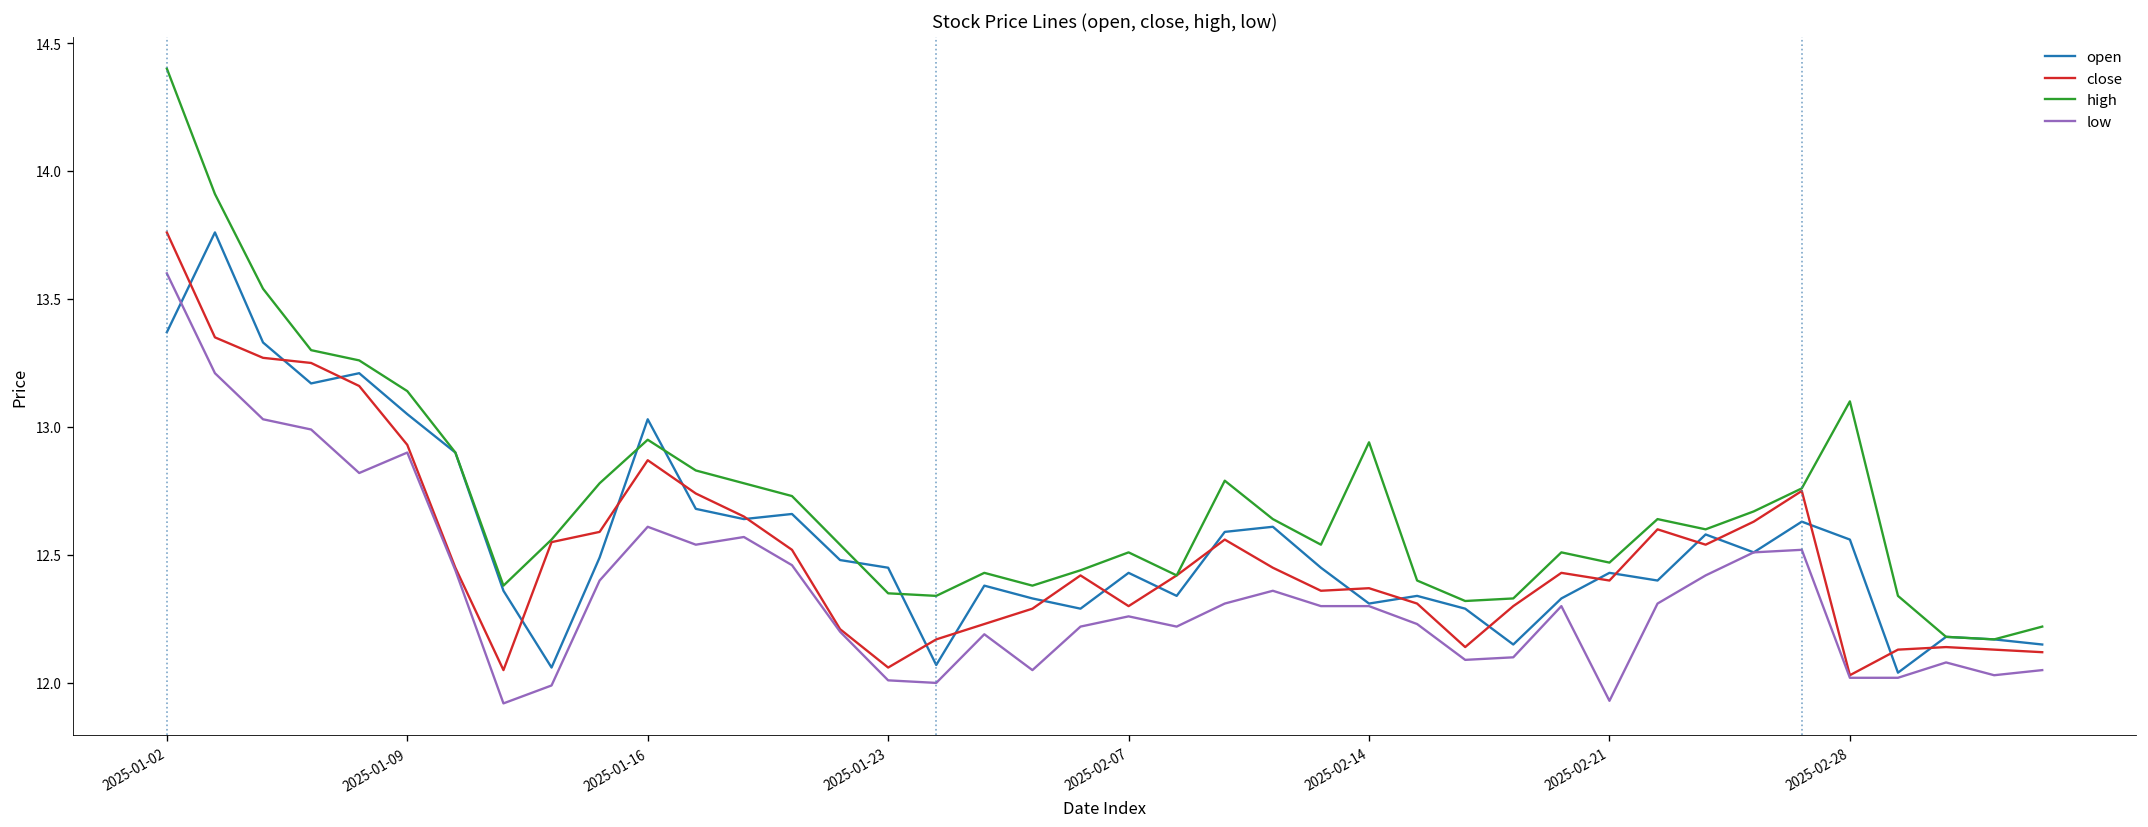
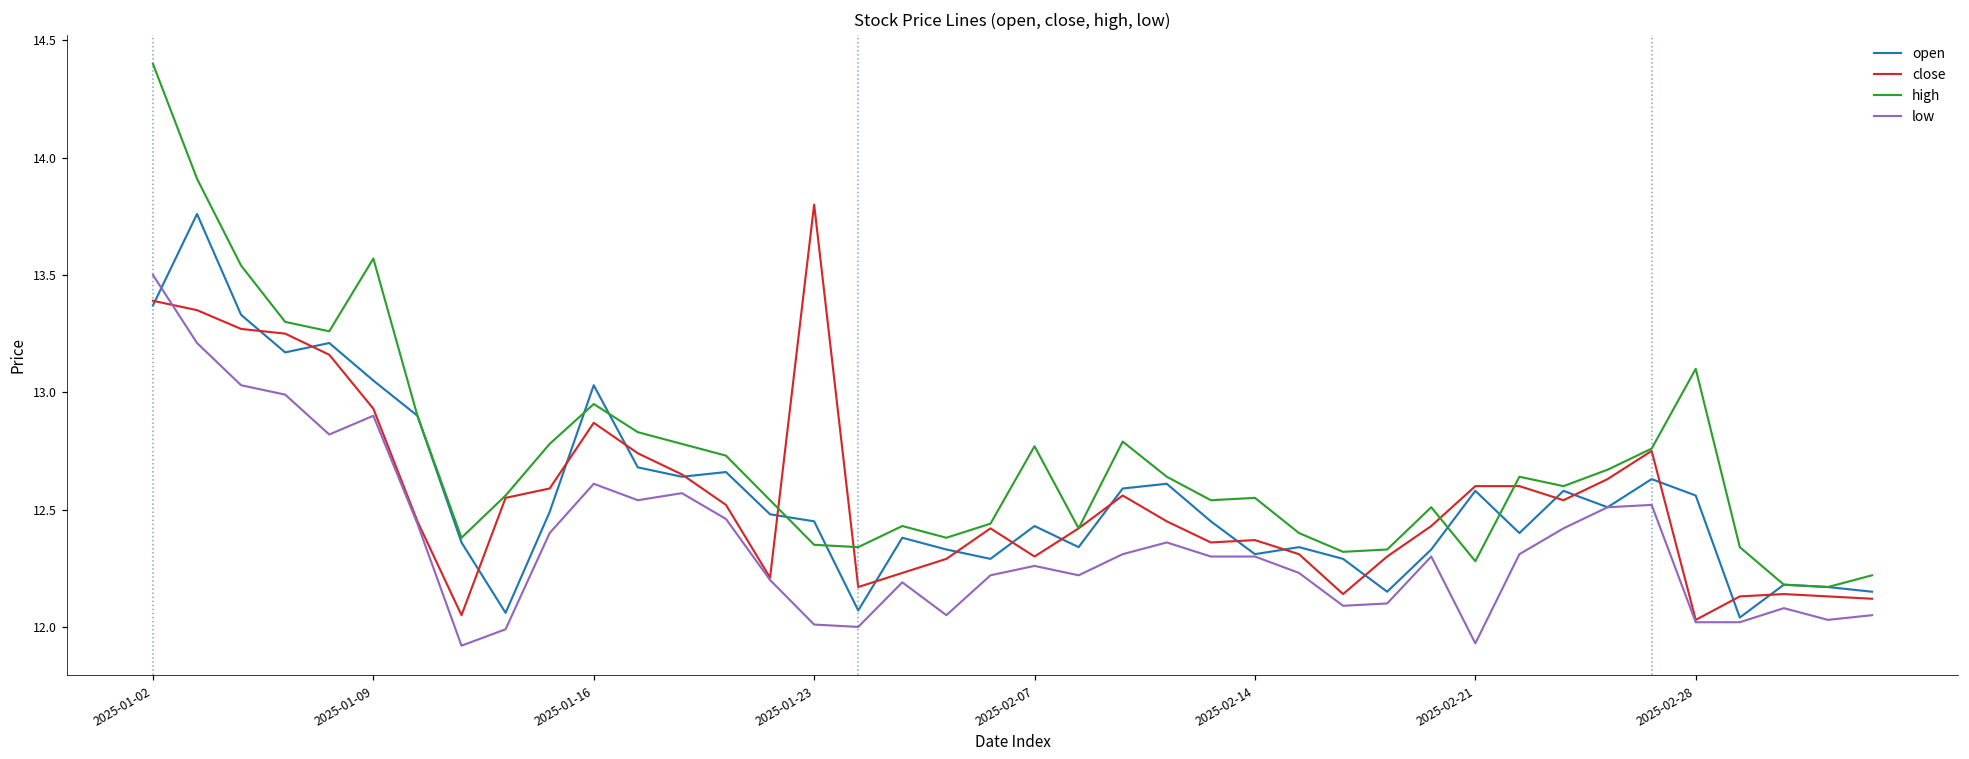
close, 2025-01-02: 13.76 -> 13.39
low, 2025-01-02: 13.6 -> 13.5
high, 2025-01-09: 13.14 -> 13.57
close, 2025-01-23: 12.06 -> 13.80
high, 2025-02-07: 12.51 -> 12.77
high, 2025-02-14: 12.94 -> 12.55
open, 2025-02-21: 12.43 -> 12.58
close, 2025-02-21: 12.4 -> 12.6
high, 2025-02-21: 12.47 -> 12.28
